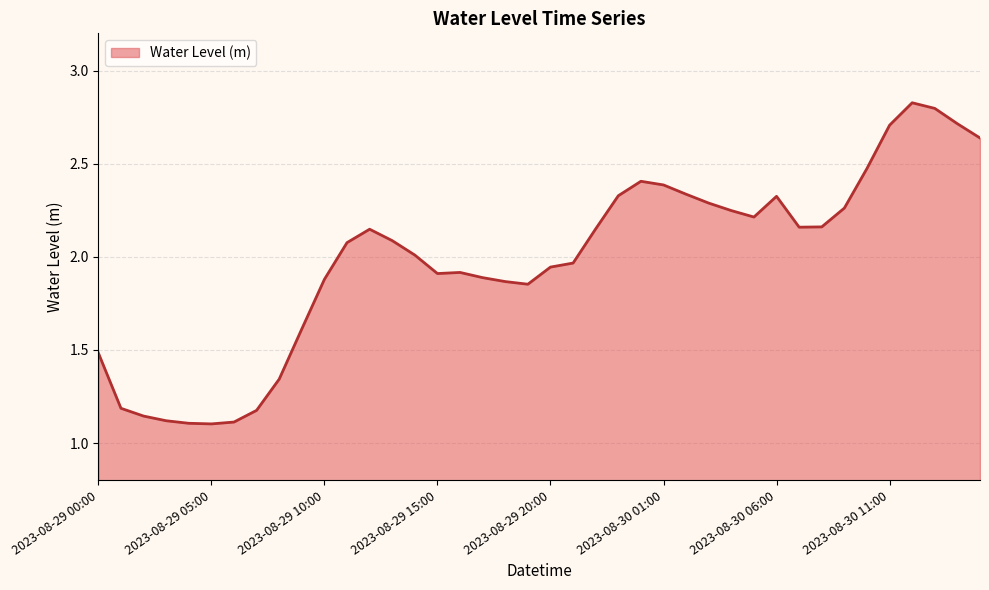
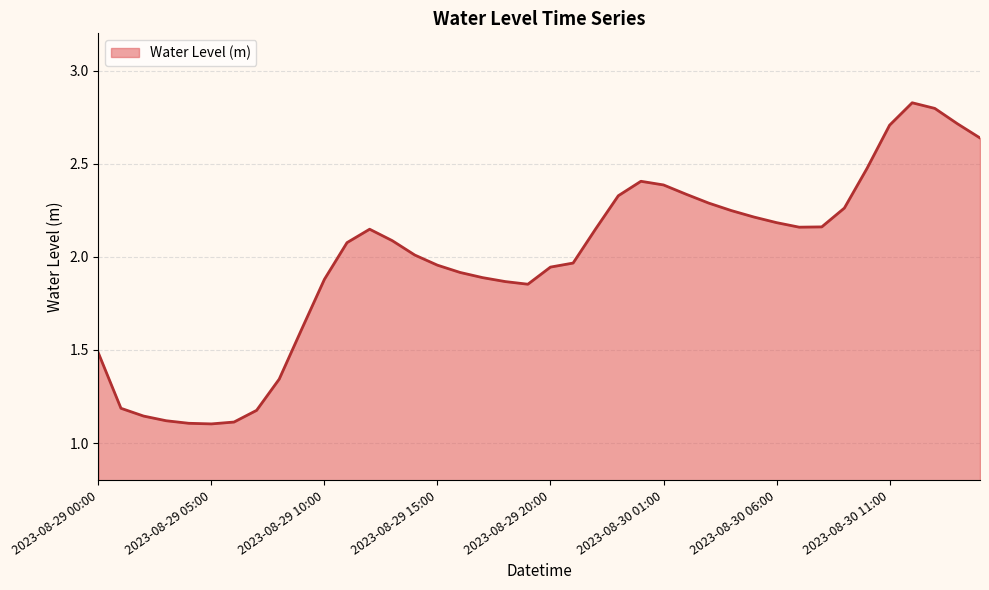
2023-08-29 15:00: 1.91 -> 1.96
2023-08-30 06:00: 2.32 -> 2.18
